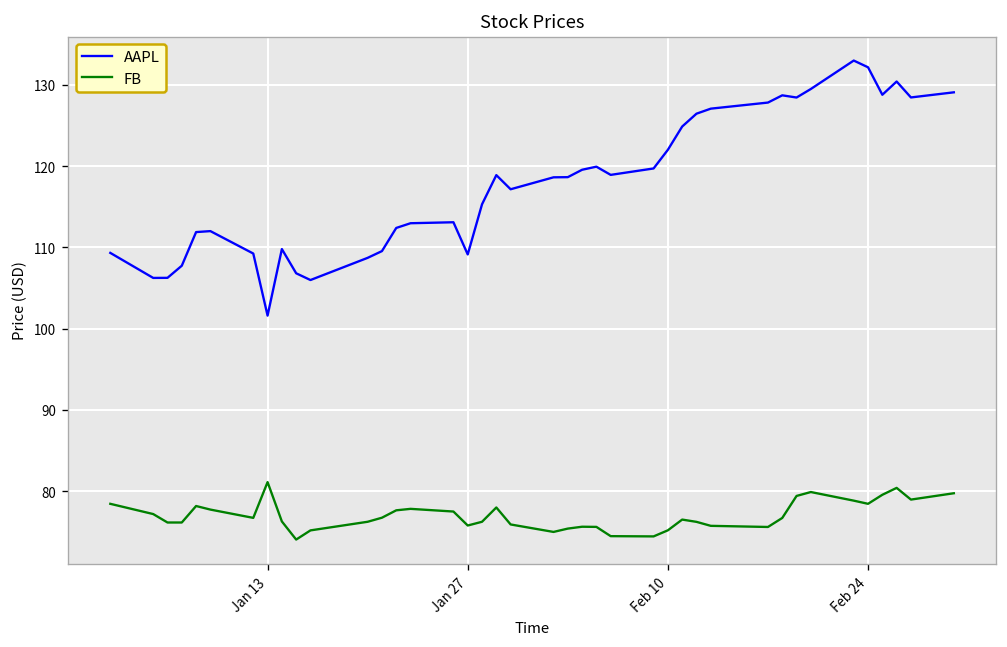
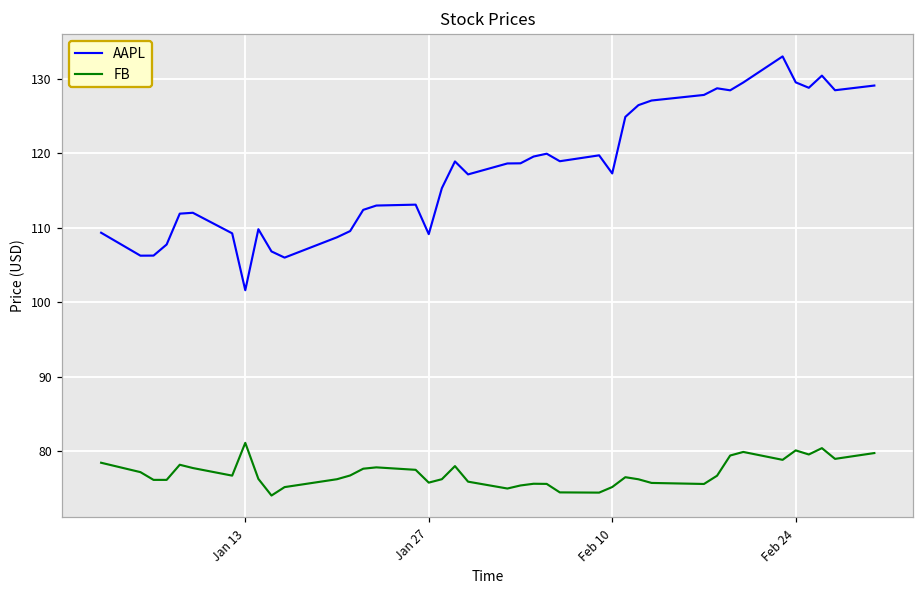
AAPL, Feb 10: 122 -> 117
AAPL, Feb 24: 132 -> 130
FB, Feb 24: 78 -> 80
